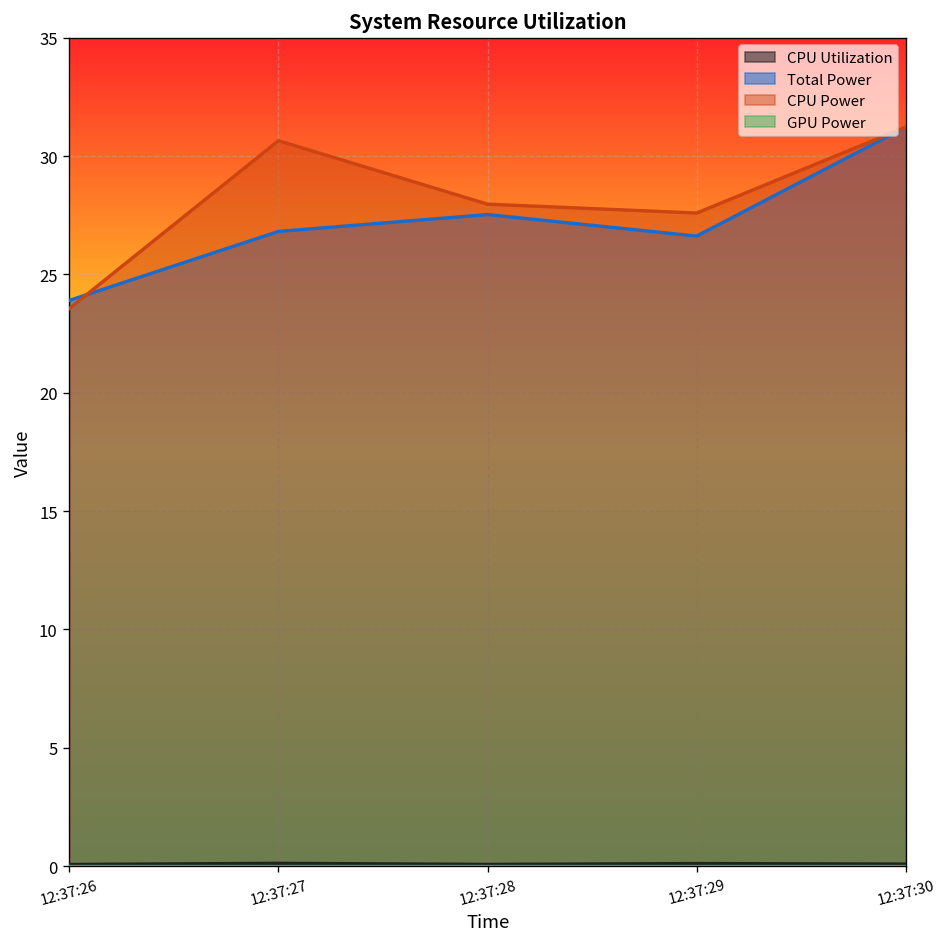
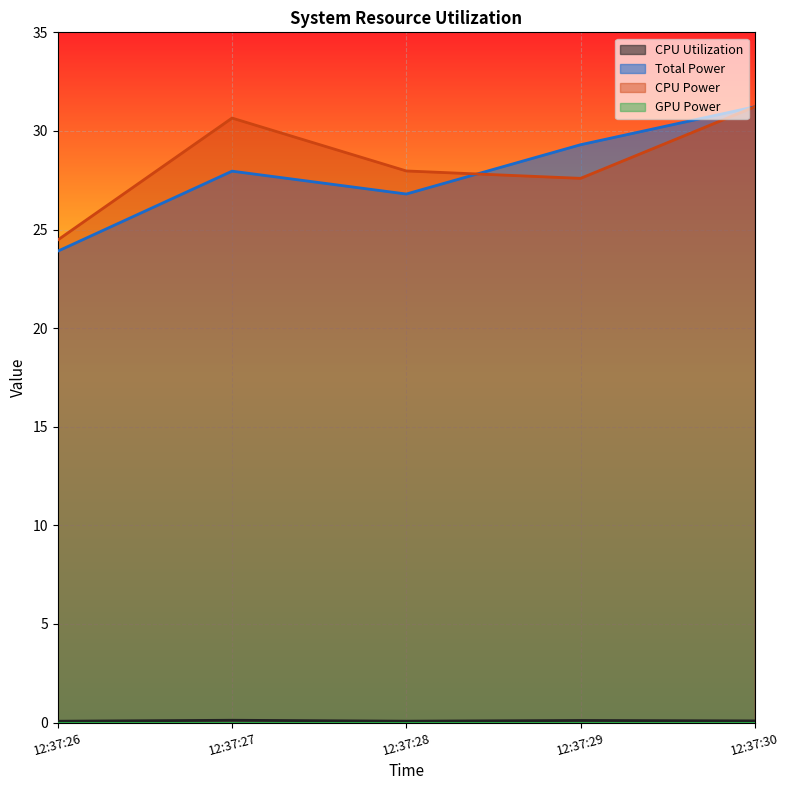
CPU Power, 12:37:26: 23.6 -> 24.5
Total Power, 12:37:27: 26.8 -> 28.0
Total Power, 12:37:28: 27.5 -> 26.8
Total Power, 12:37:29: 26.6 -> 29.3
